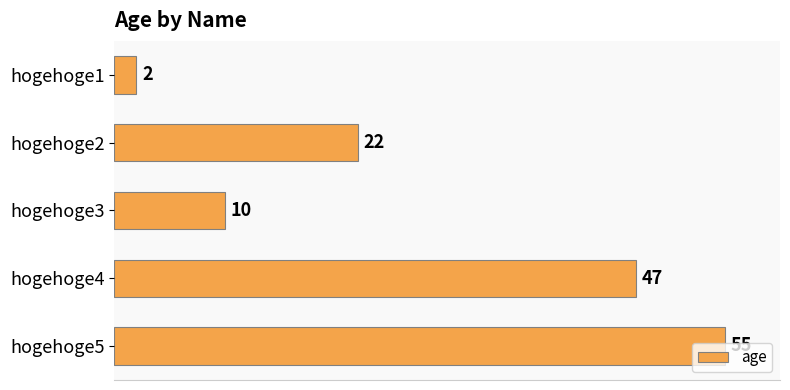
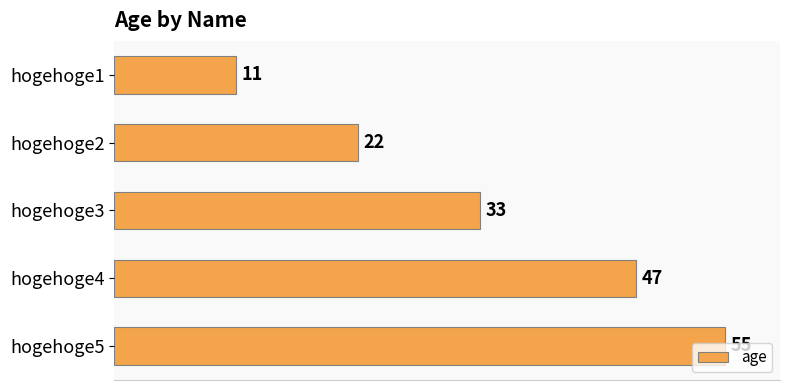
hogehoge1: 2 -> 11
hogehoge3: 10 -> 33
